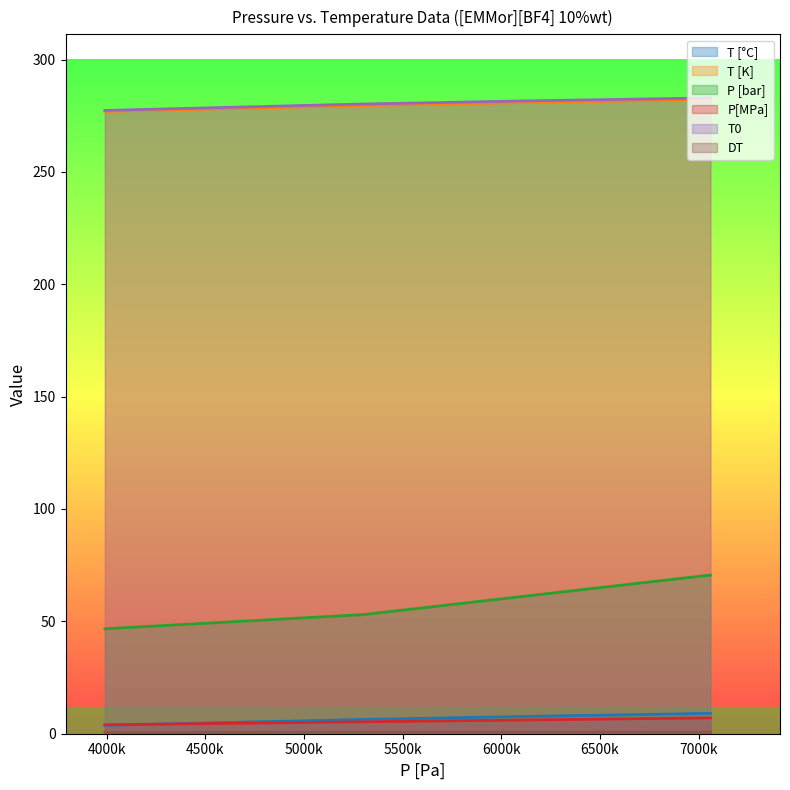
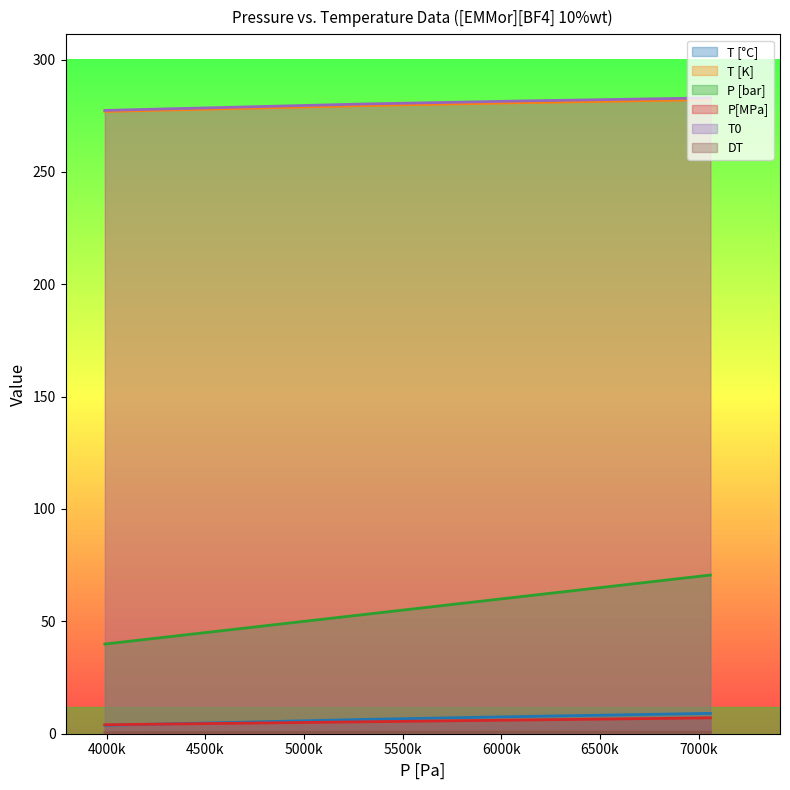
P [bar], 4000k: 47 -> 40
